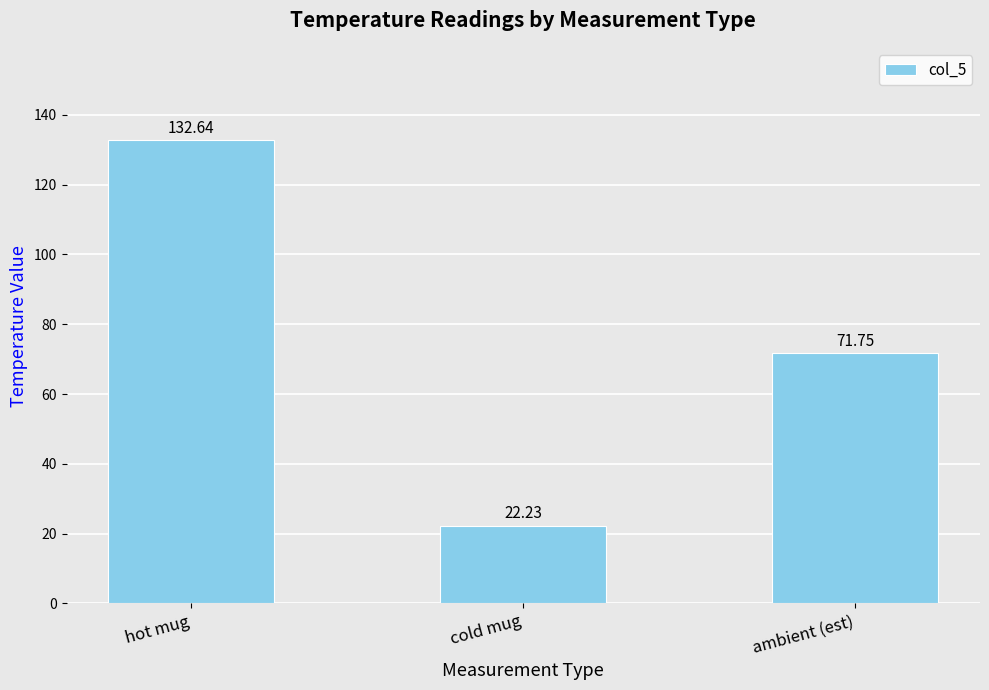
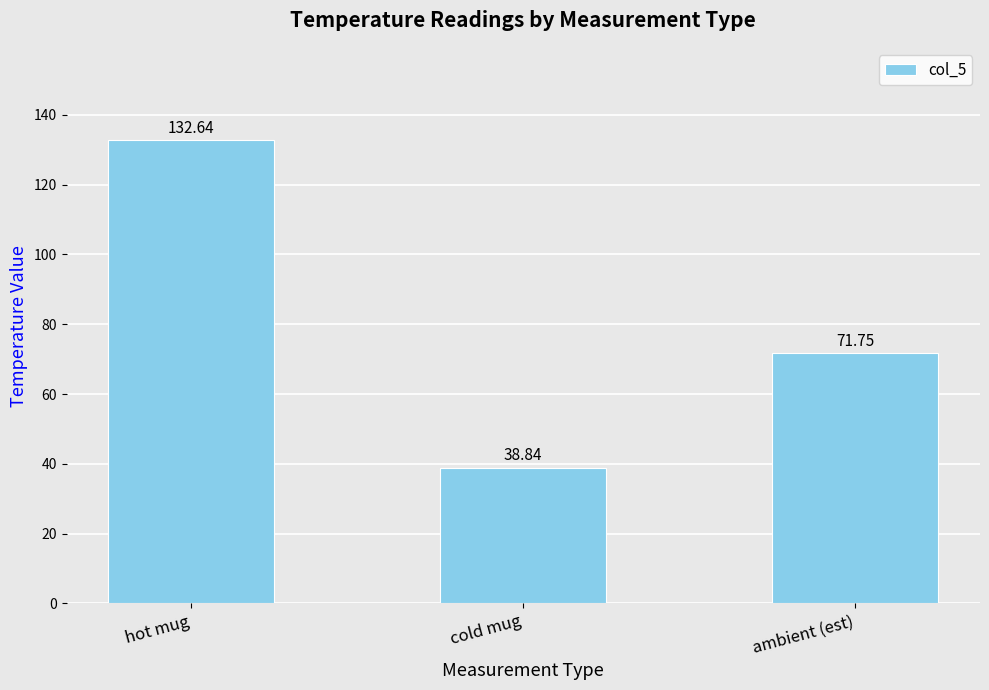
cold mug: 22.23 -> 38.84
